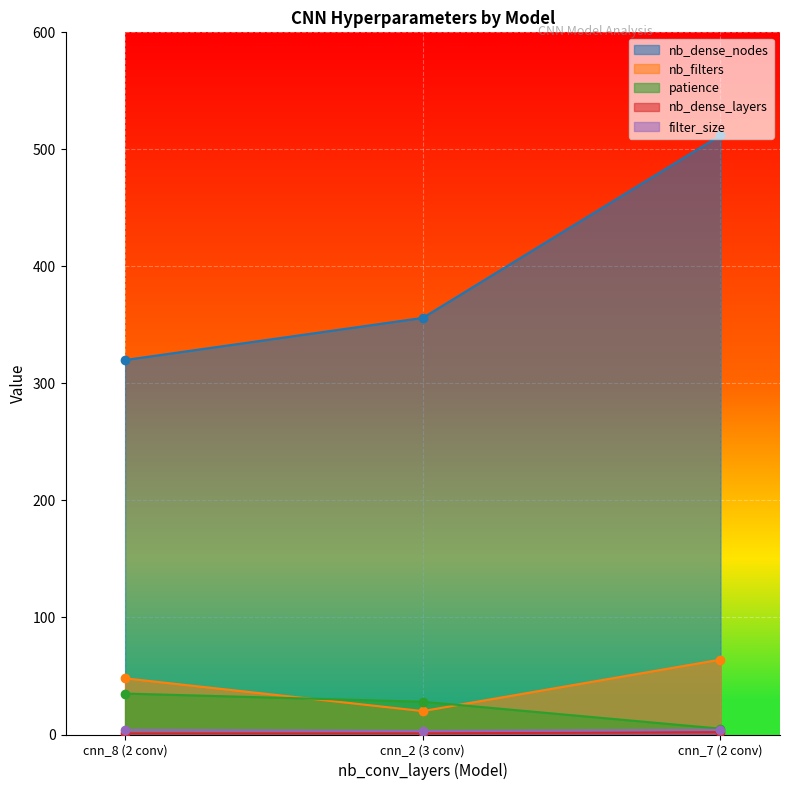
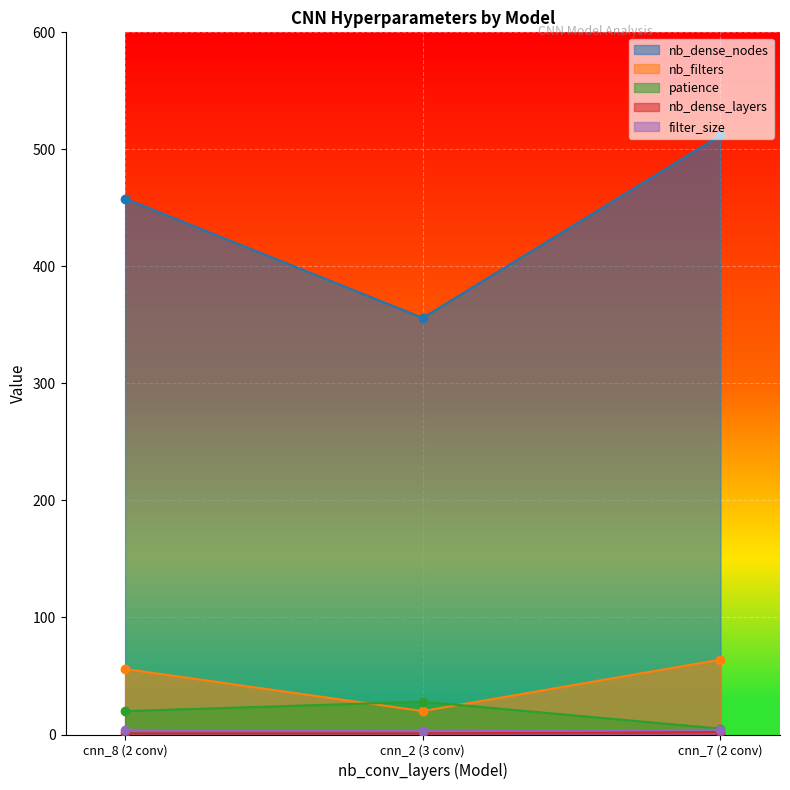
nb_dense_nodes, cnn_8 (2 conv): 320 -> 458
nb_filters, cnn_8 (2 conv): 48 -> 56
patience, cnn_8 (2 conv): 35 -> 20
